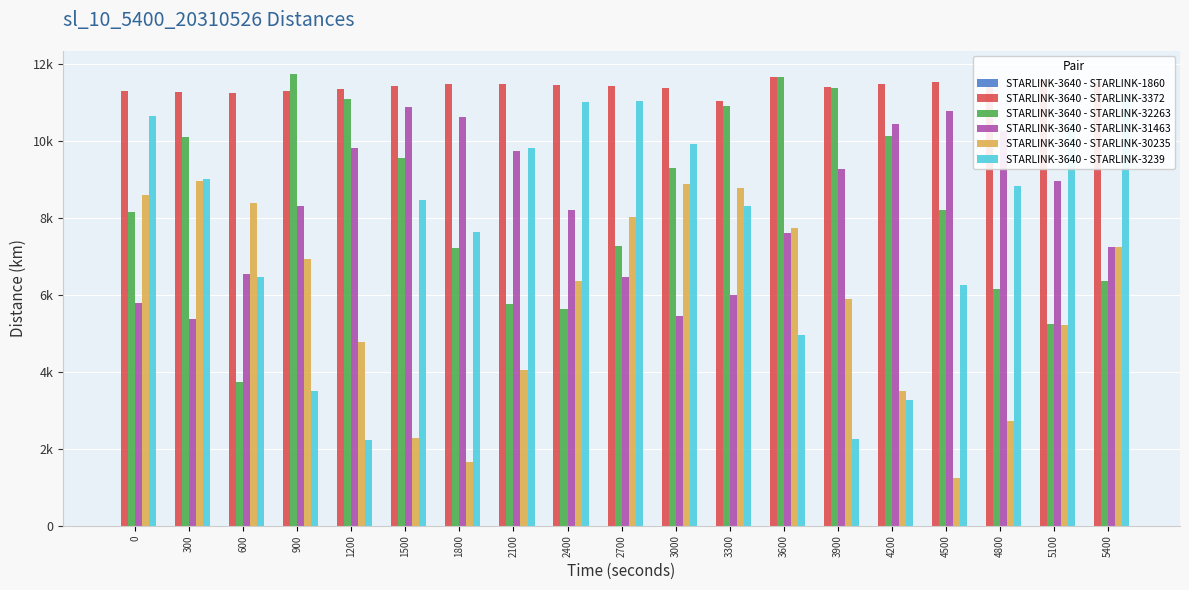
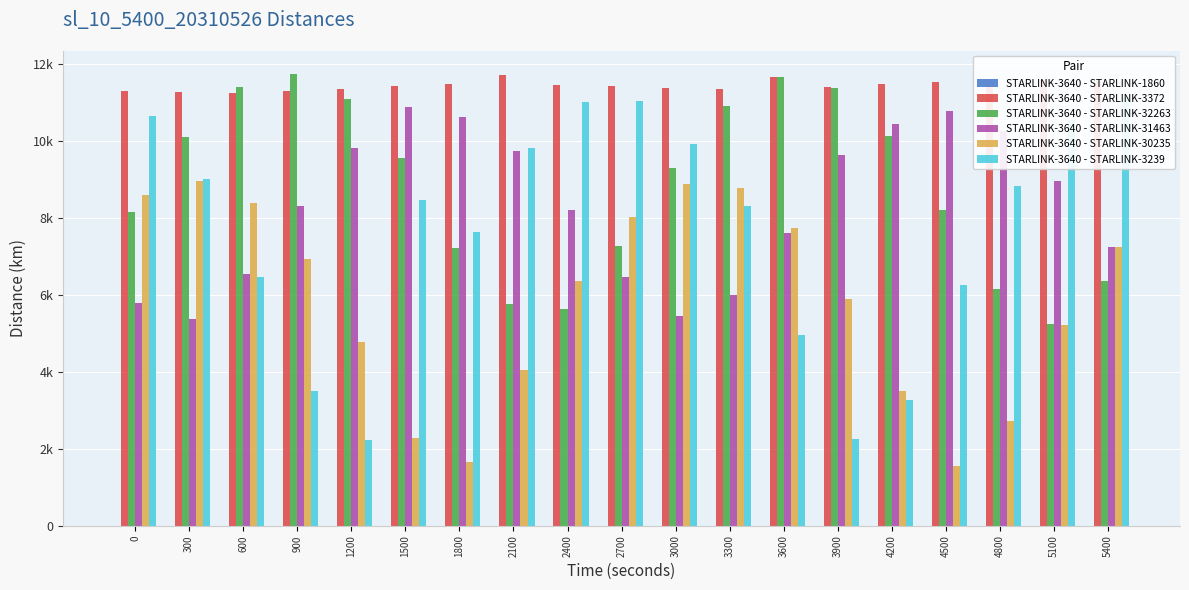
STARLINK-3640 - STARLINK-32263, 600: 3700 -> 11400
STARLINK-3640 - STARLINK-3372, 2100: 11500 -> 11700
STARLINK-3640 - STARLINK-3372, 3300: 11000 -> 11300
STARLINK-3640 - STARLINK-31463, 3900: 9300 -> 9600
STARLINK-3640 - STARLINK-30235, 4500: 1300 -> 1600
